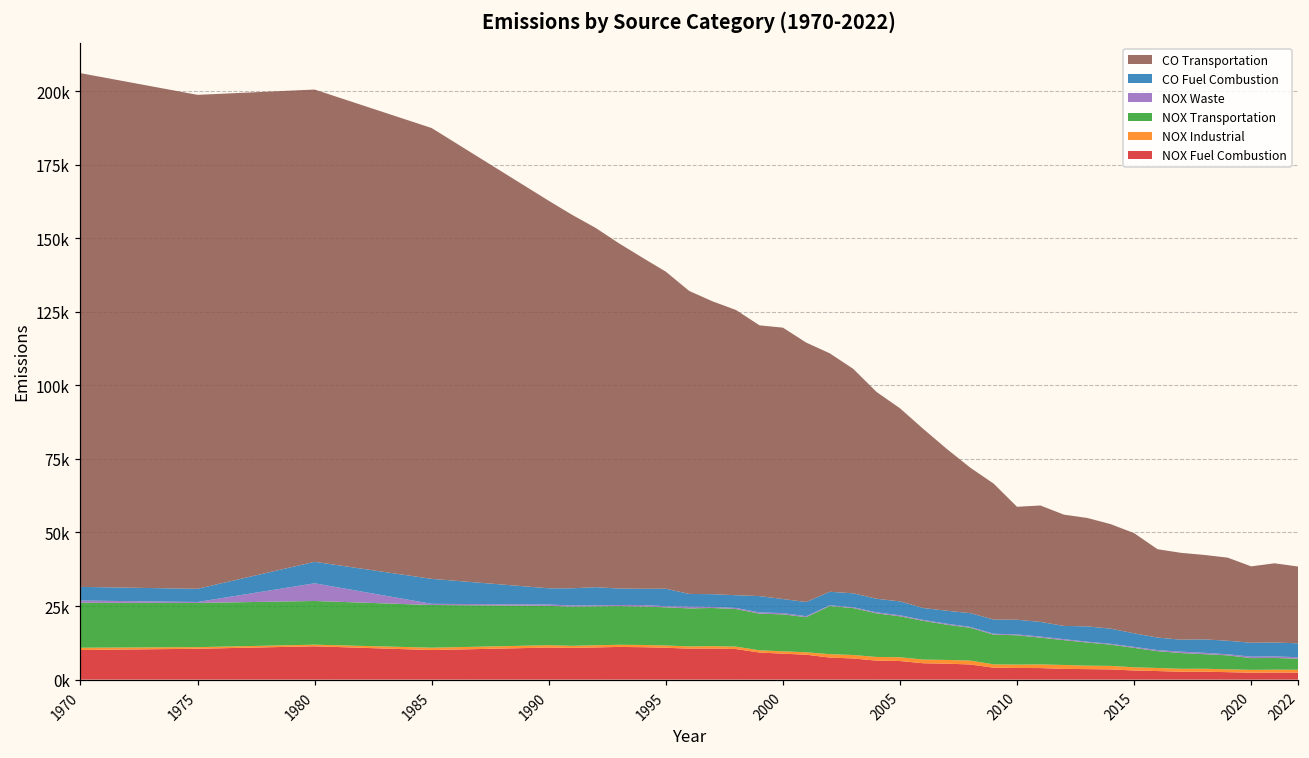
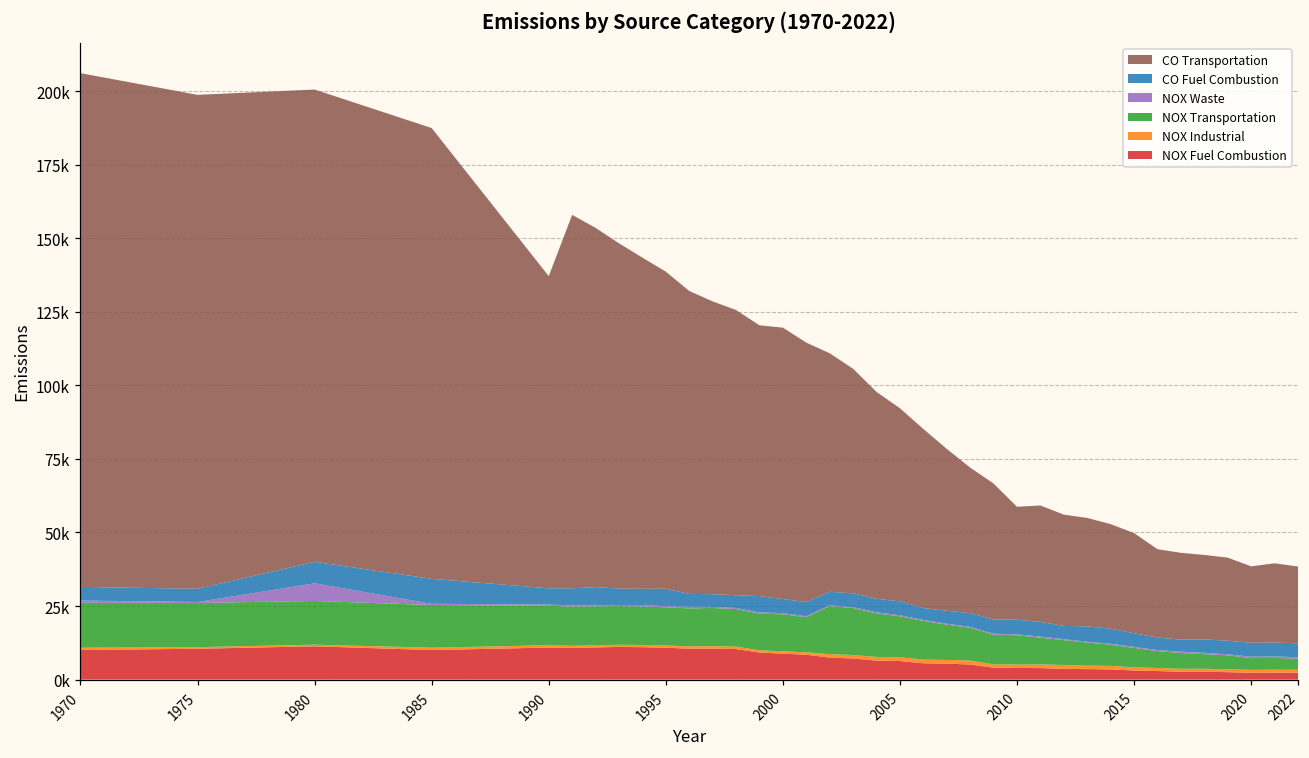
CO Transportation, 1990: 132000 -> 106000
